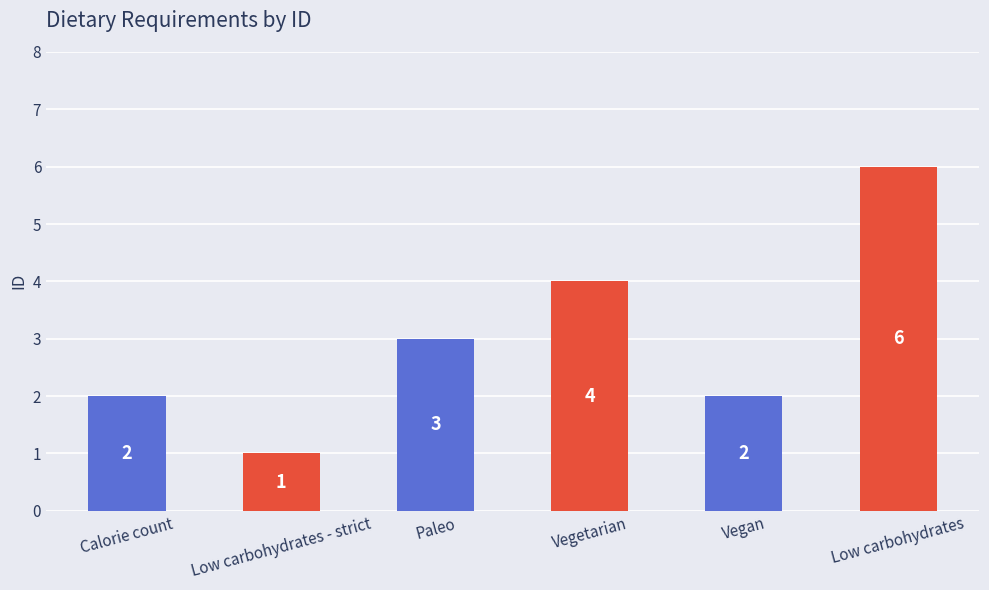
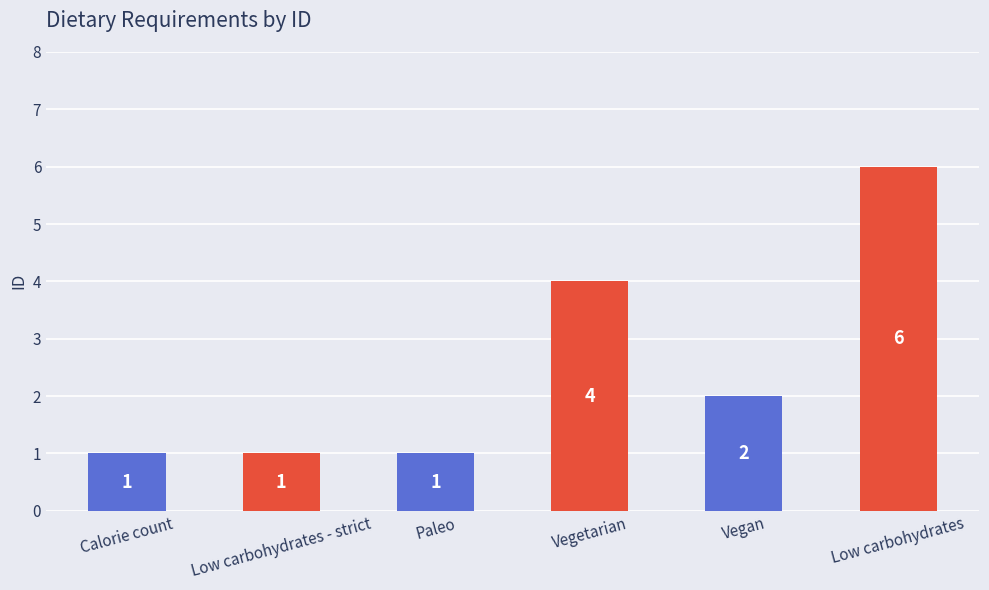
Calorie count: 2 -> 1
Paleo: 3 -> 1
